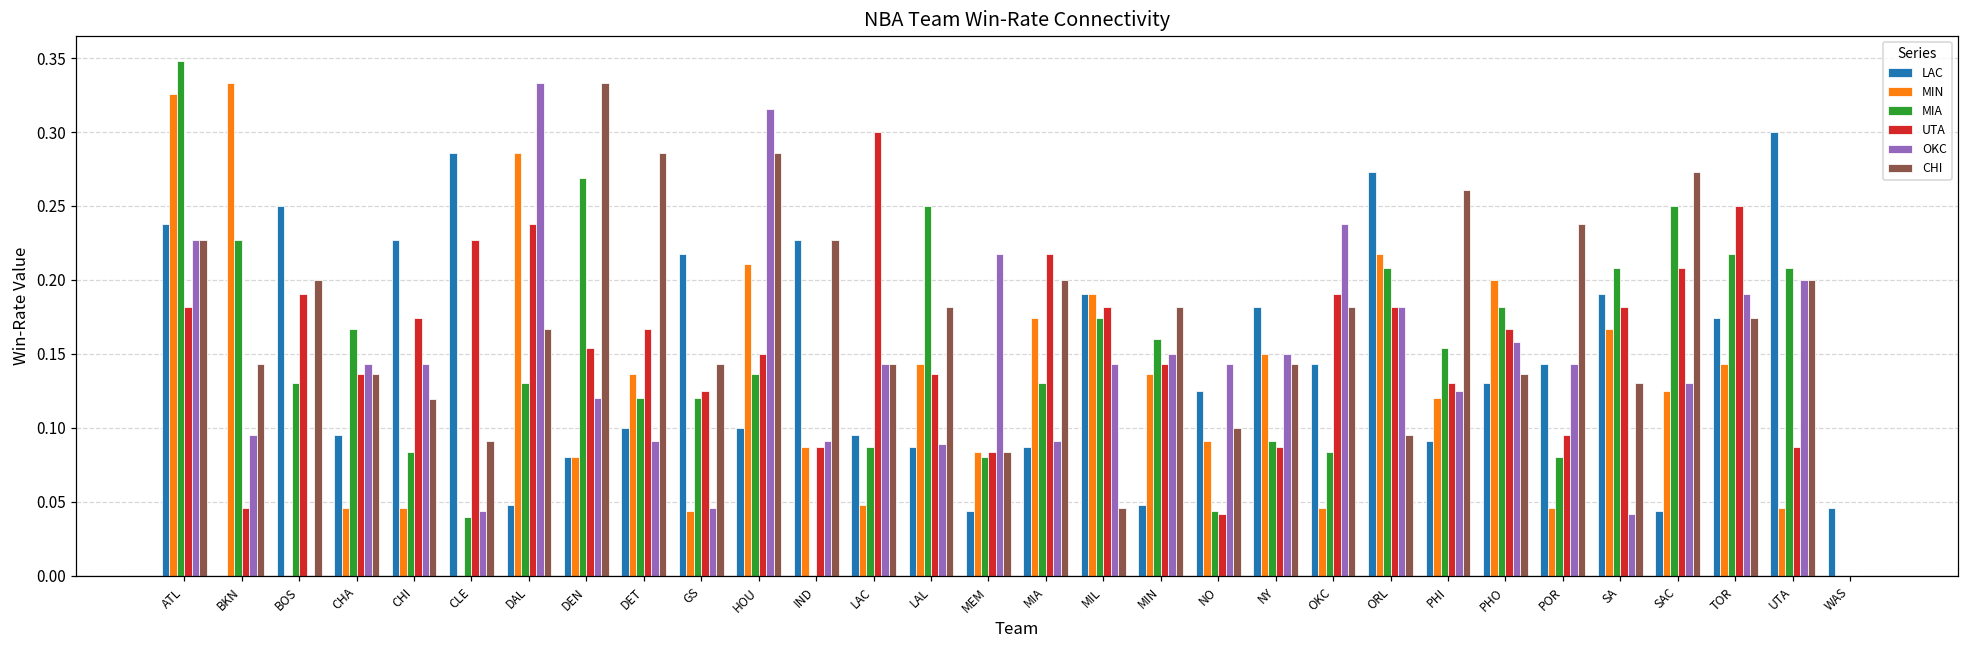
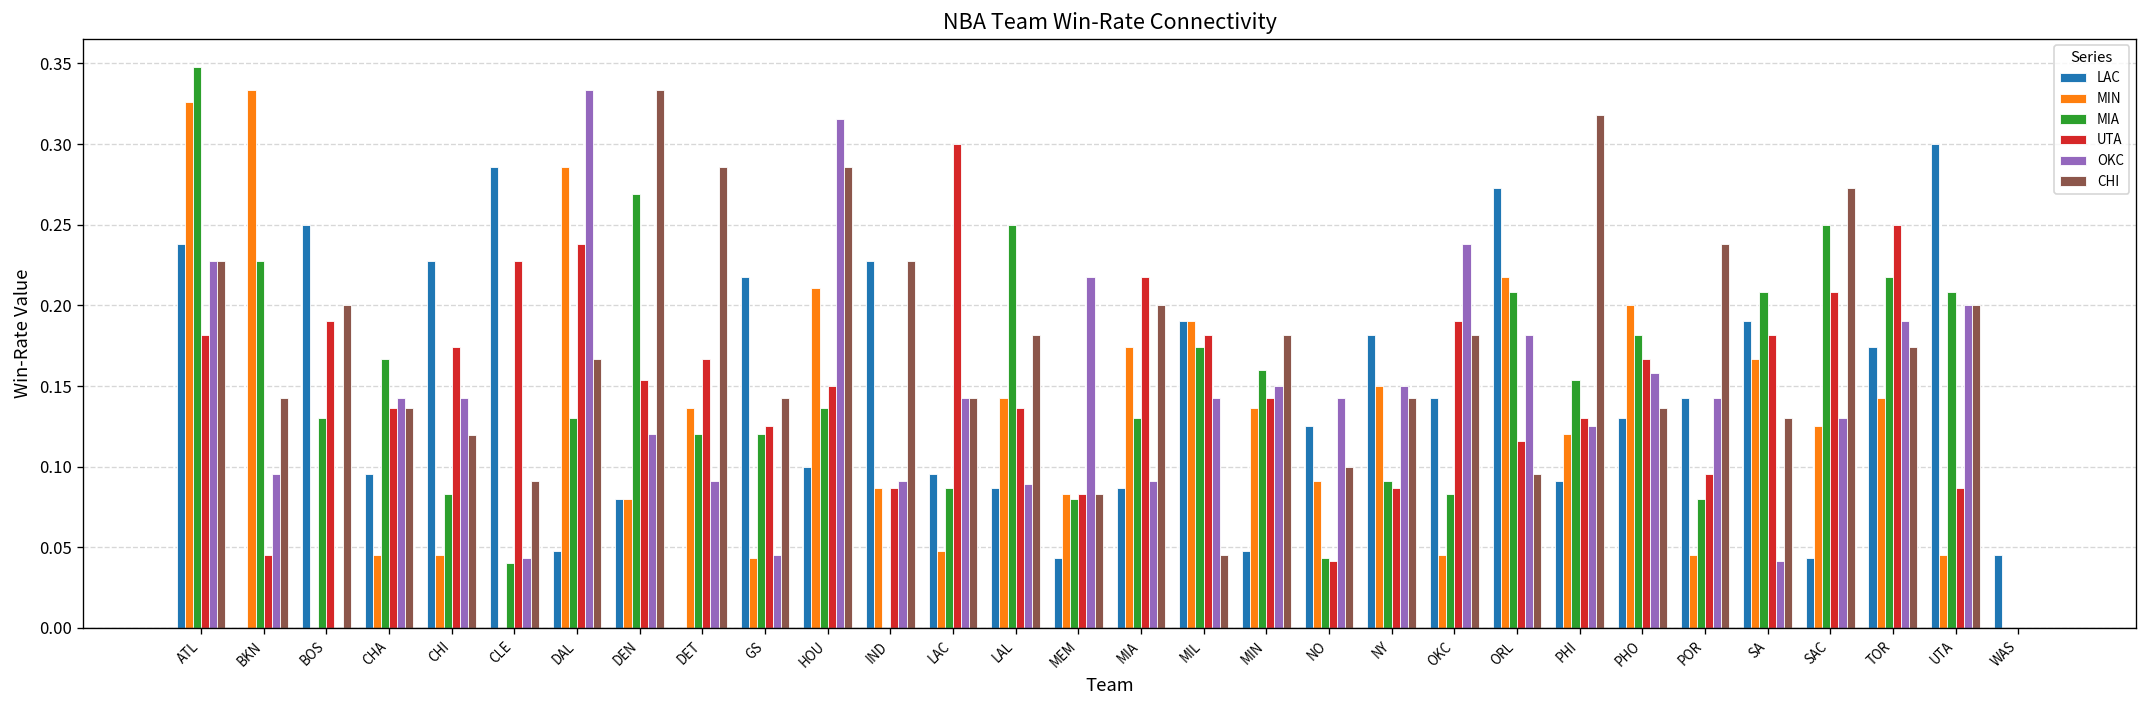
LAC, DET: 0.1 -> 0.0
UTA, ORL: 0.182 -> 0.116
CHI, PHI: 0.261 -> 0.318
